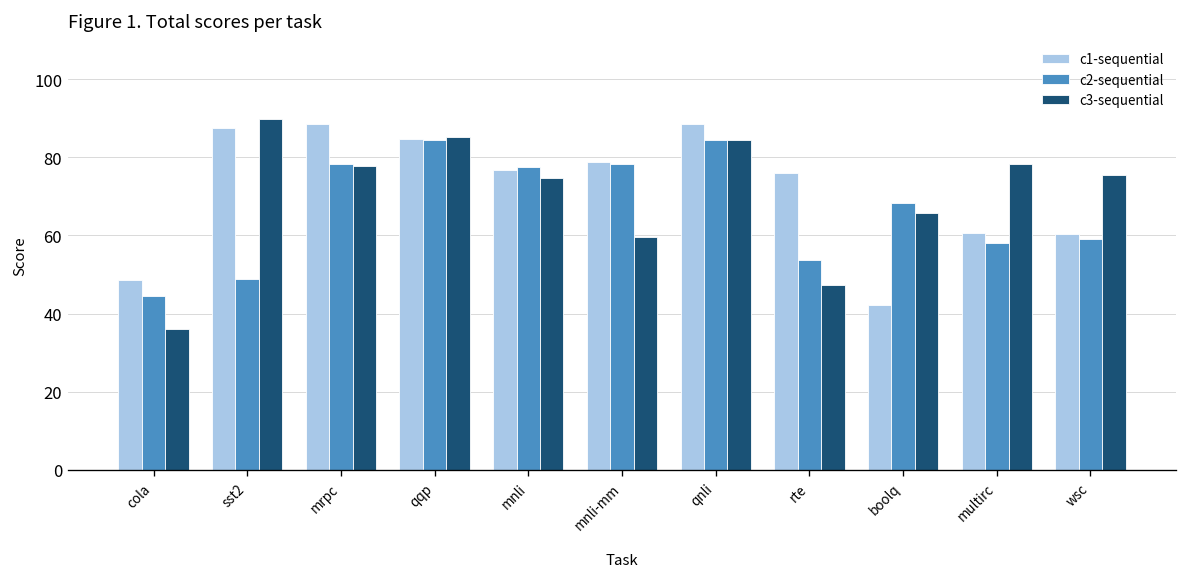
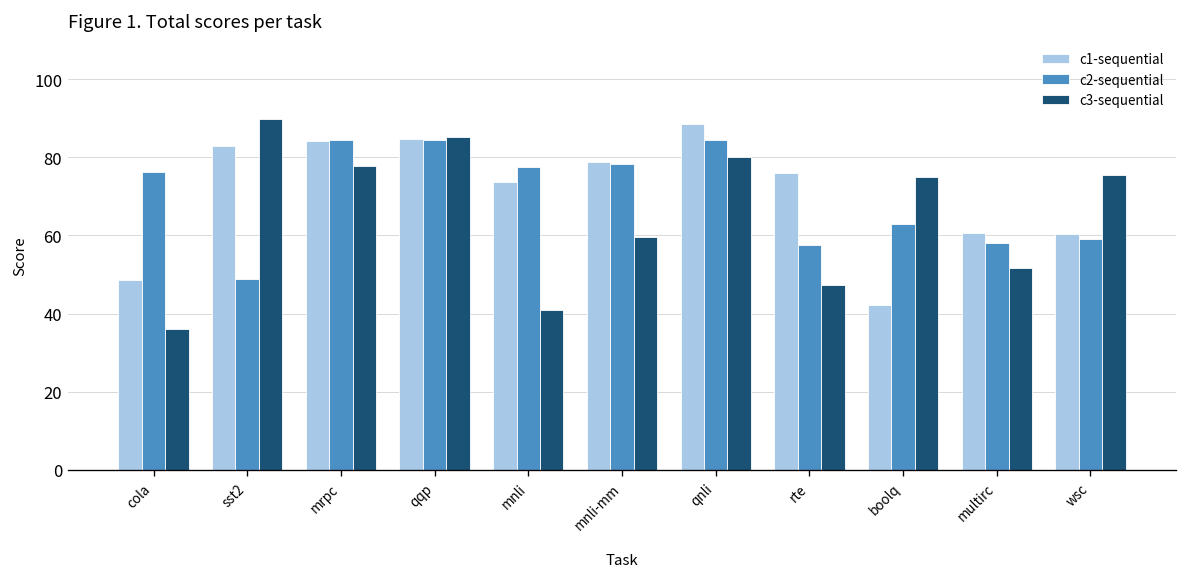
c2-sequential, cola: 44 -> 76
c1-sequential, sst2: 88 -> 83
c1-sequential, mrpc: 89 -> 84
c2-sequential, mrpc: 78 -> 84
c1-sequential, mnli: 77 -> 74
c3-sequential, mnli: 75 -> 41
c3-sequential, qnli: 84 -> 80
c2-sequential, rte: 54 -> 58
c2-sequential, boolq: 68 -> 63
c3-sequential, boolq: 66 -> 75
c3-sequential, multirc: 78 -> 52
